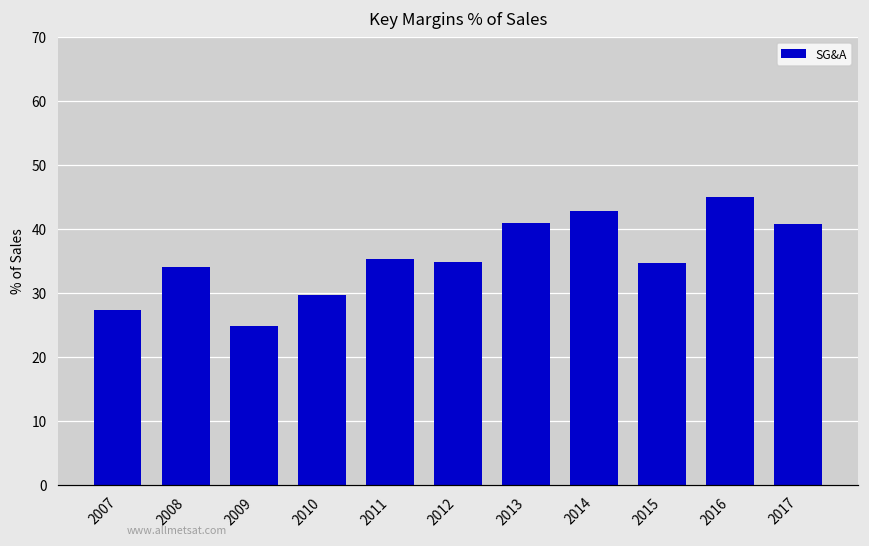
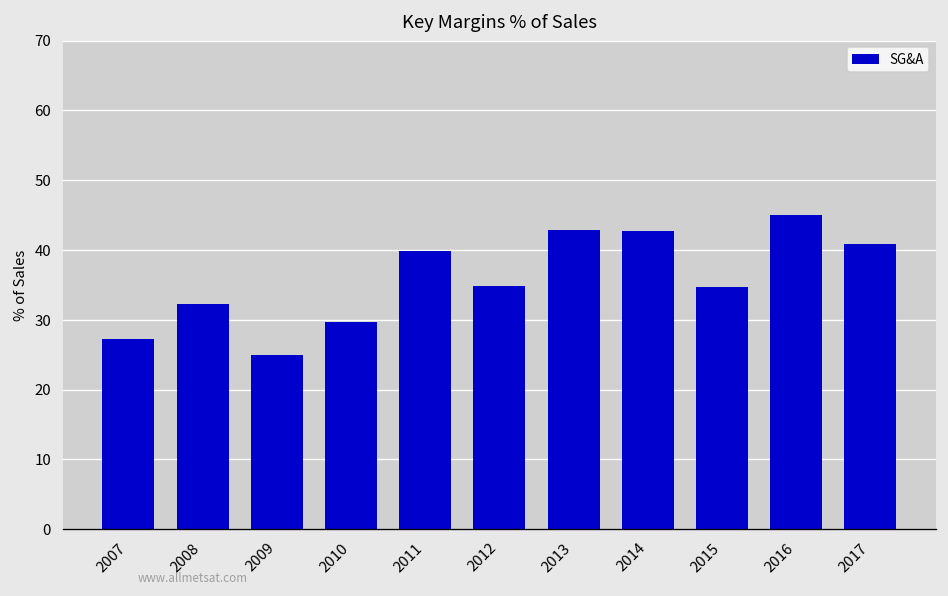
2008: 34 -> 32
2011: 35 -> 40
2013: 41 -> 43
